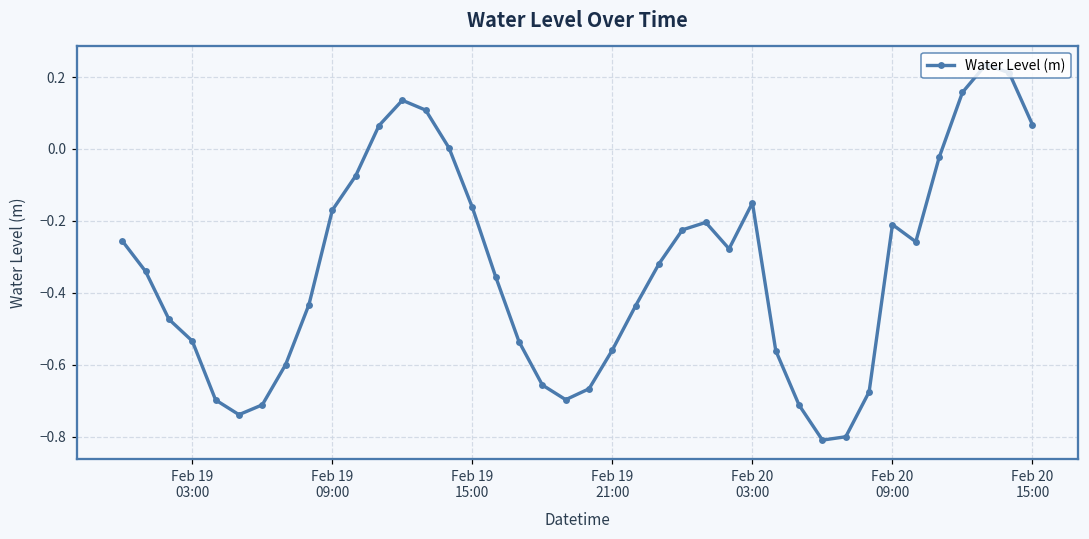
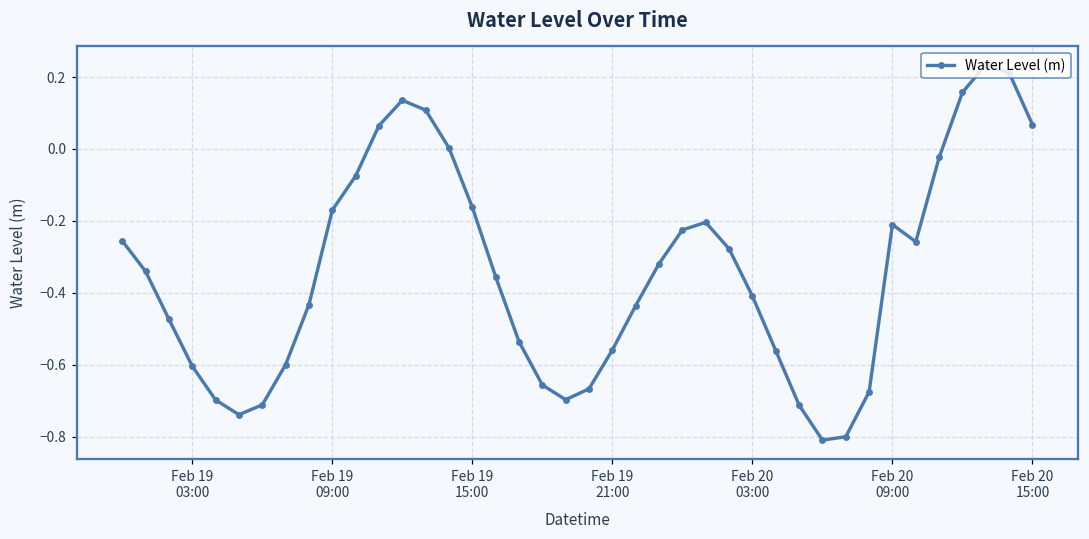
Feb 19 03:00: -0.53 -> -0.60
Feb 20 03:00: -0.15 -> -0.41
